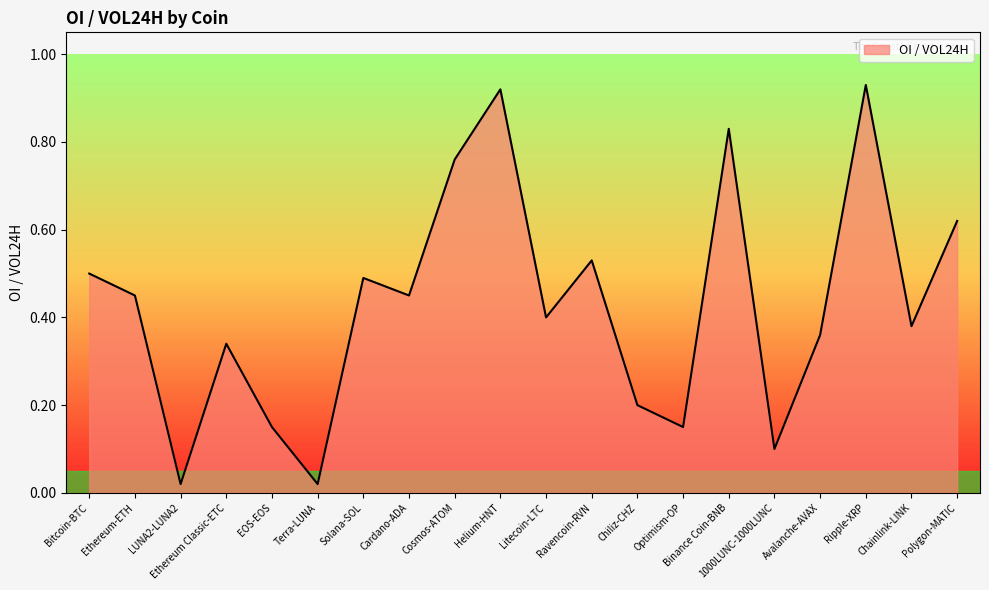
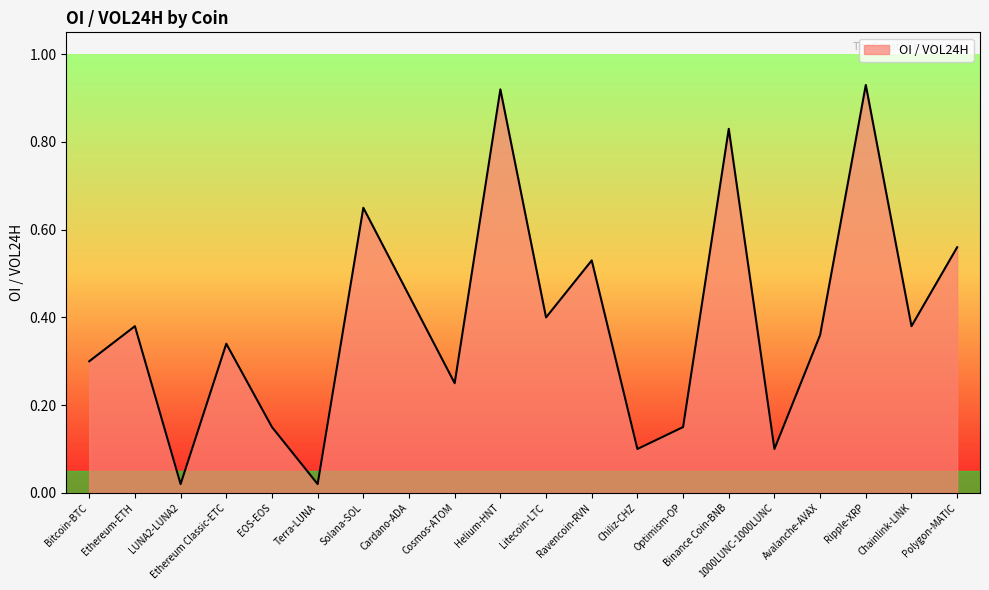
Bitcoin-BTC: 0.5 -> 0.3
Ethereum-ETH: 0.45 -> 0.38
Solana-SOL: 0.49 -> 0.65
Cosmos-ATOM: 0.76 -> 0.25
Chiliz-CHZ: 0.2 -> 0.1
Polygon-MATIC: 0.62 -> 0.56
